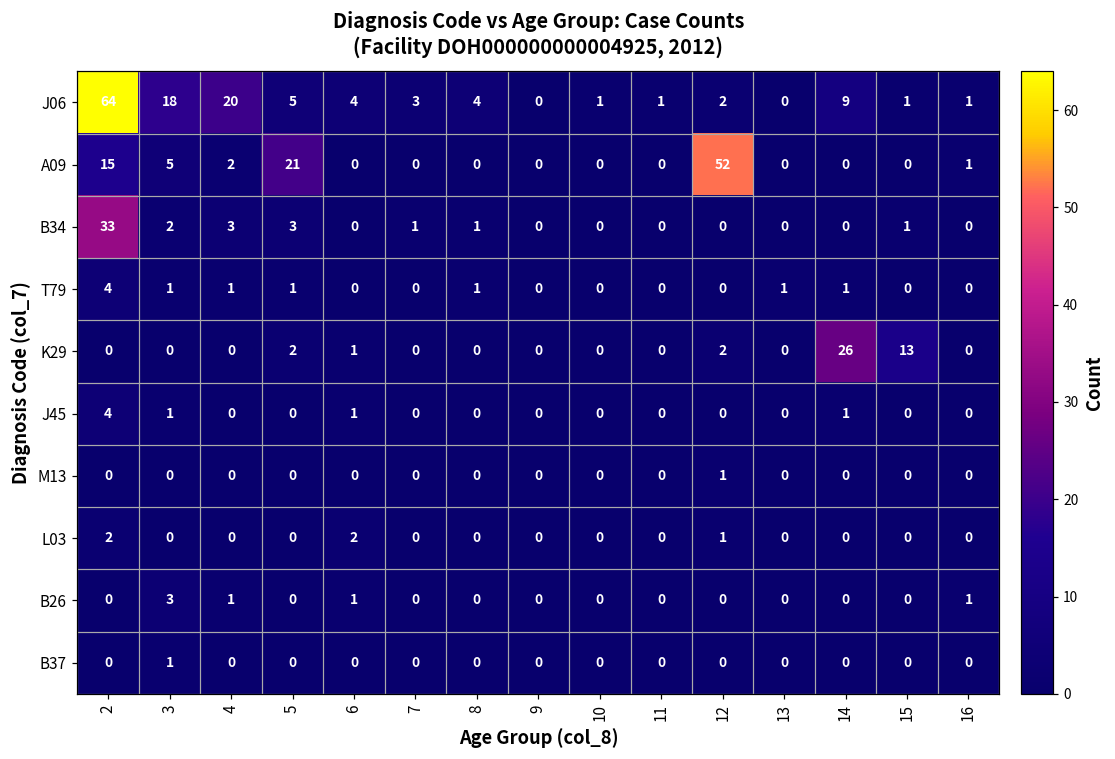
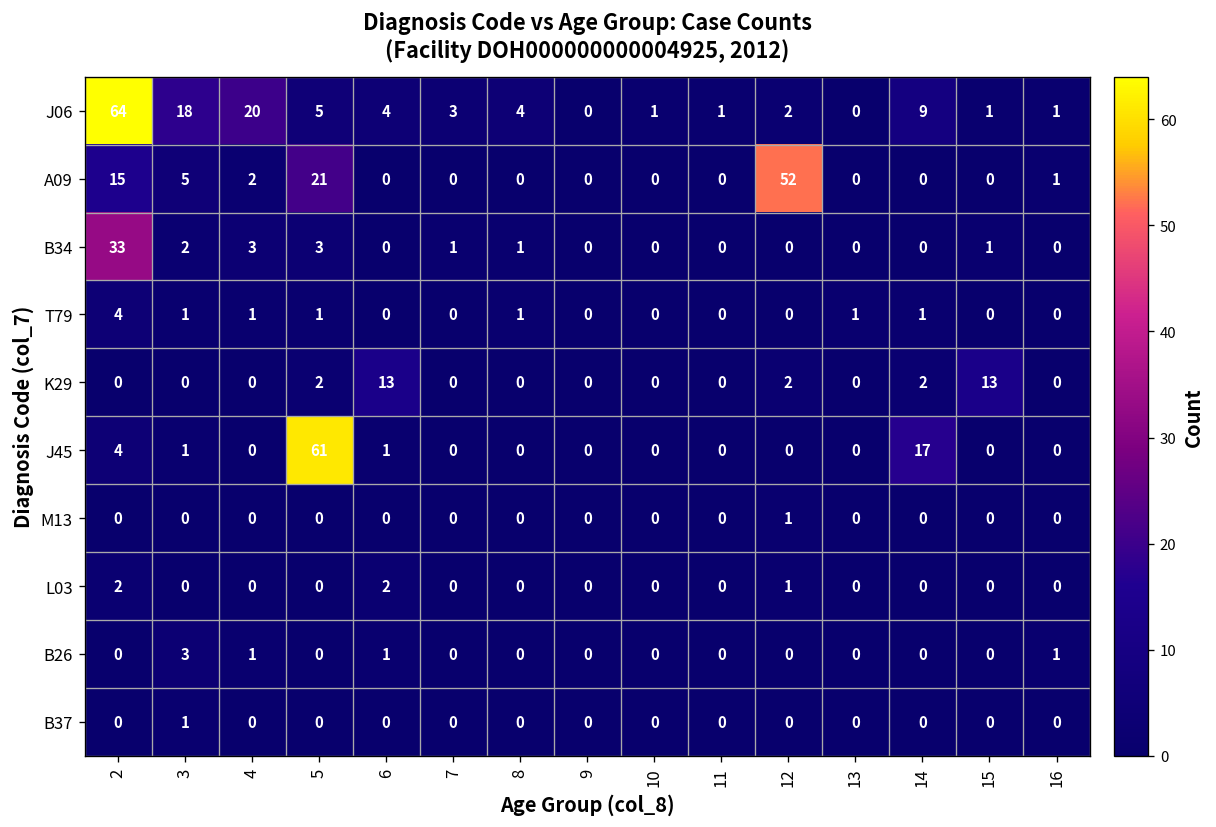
K29, 6: 1 -> 13
K29, 14: 26 -> 2
J45, 5: 0 -> 61
J45, 14: 1 -> 17
